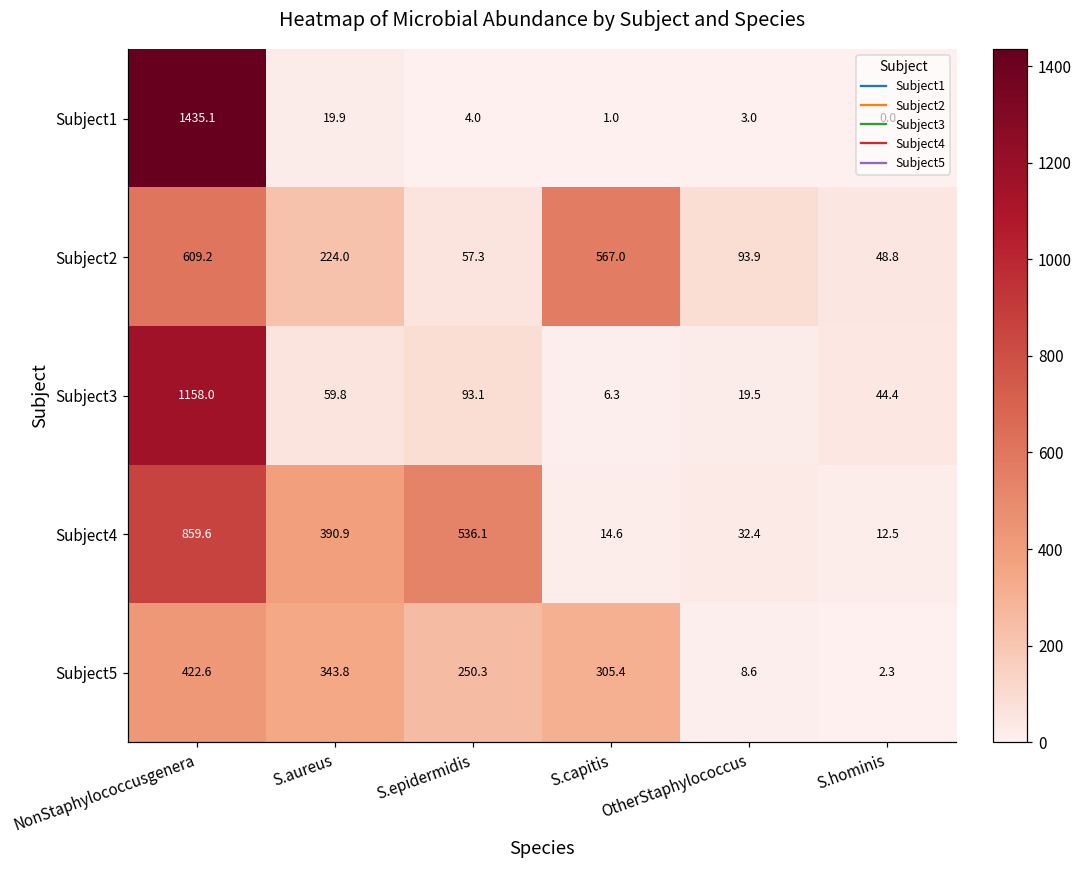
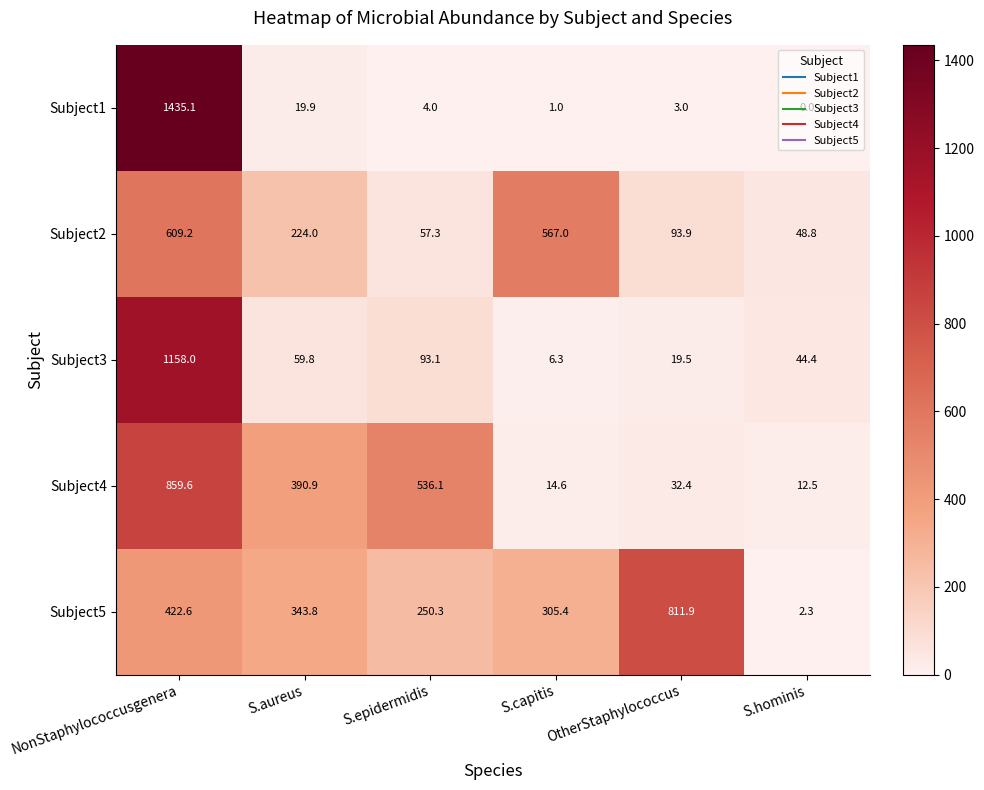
Subject5, OtherStaphylococcus: 8.6 -> 811.9
